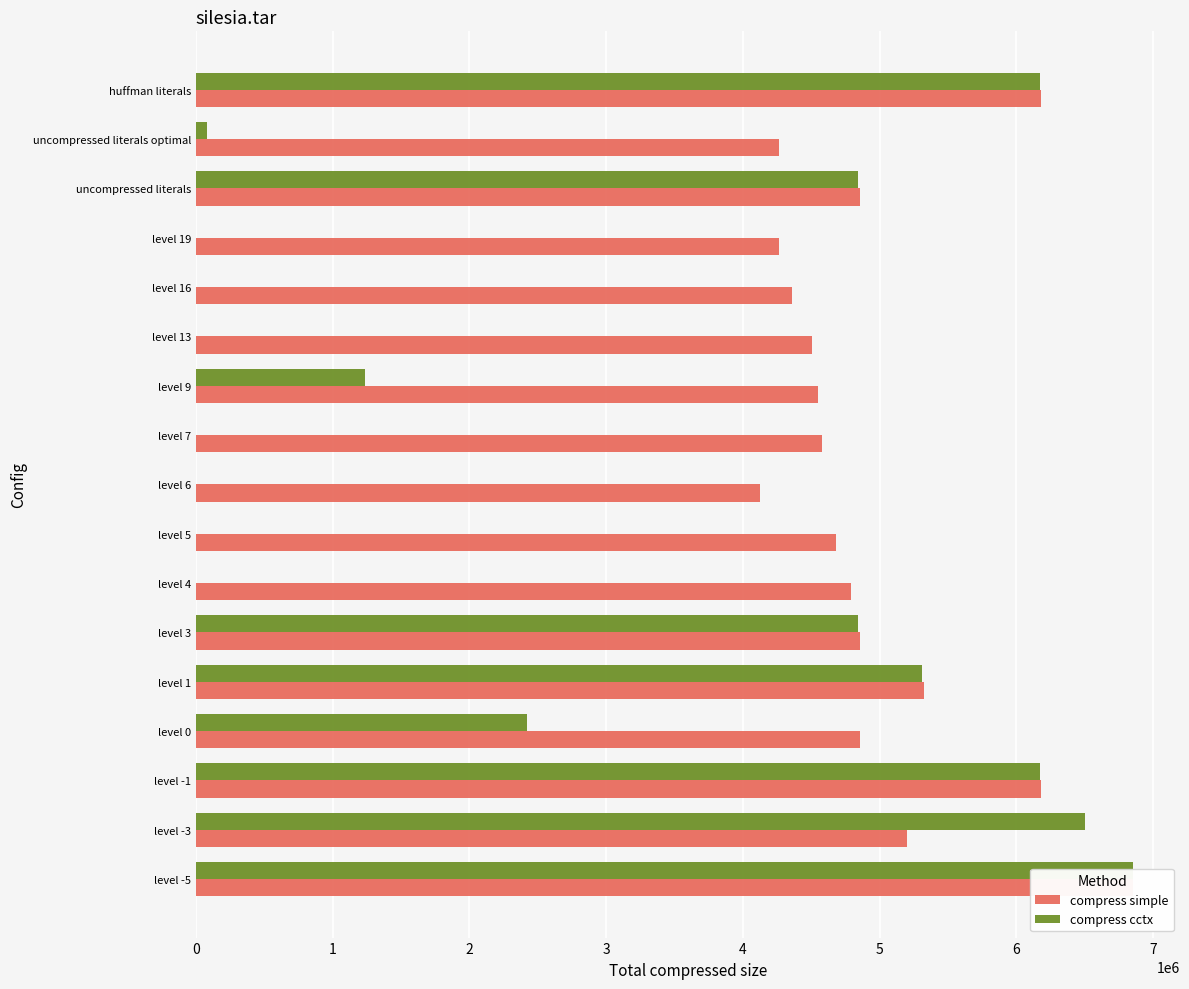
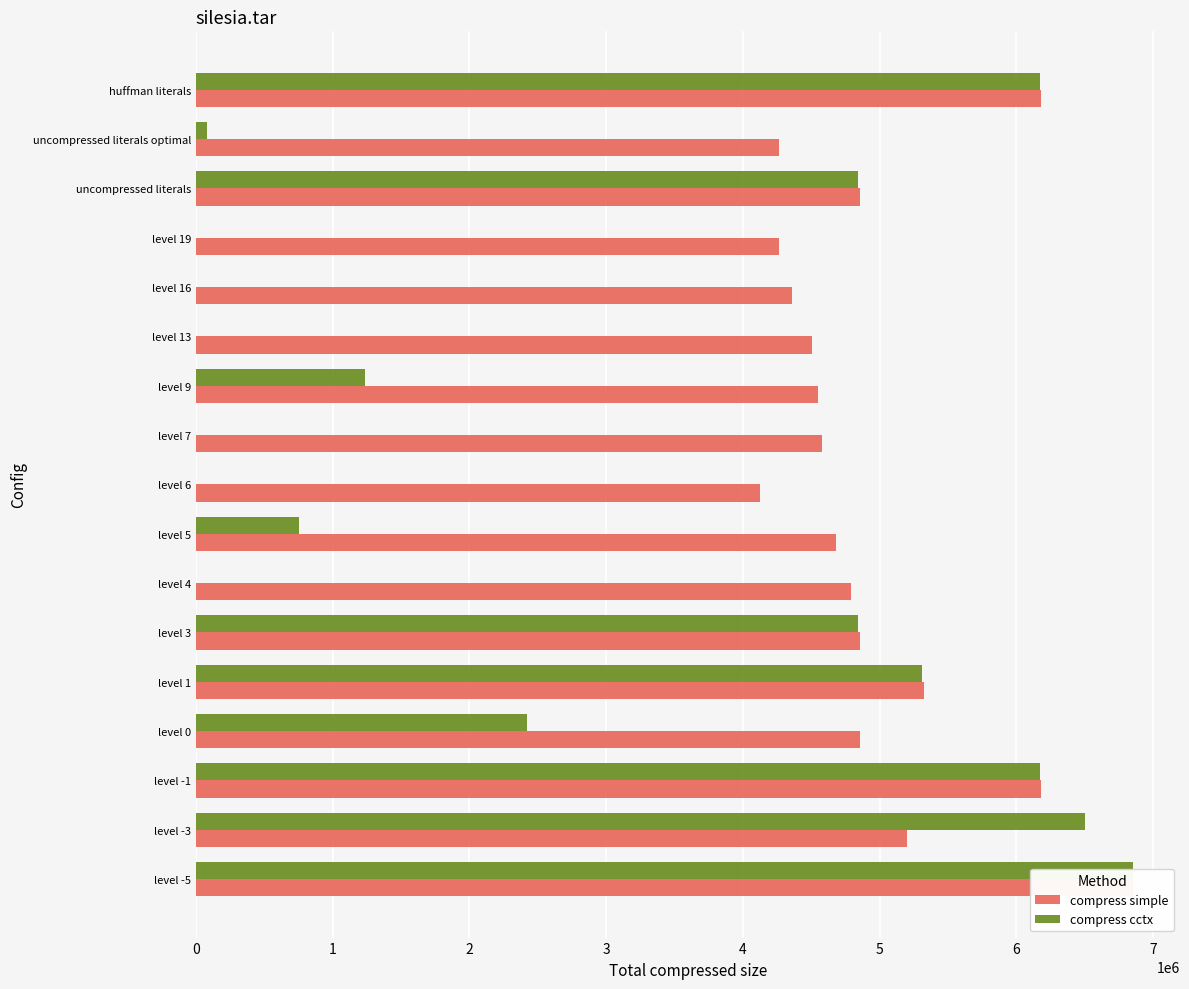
compress cctx, level 5: 0 -> 760000
